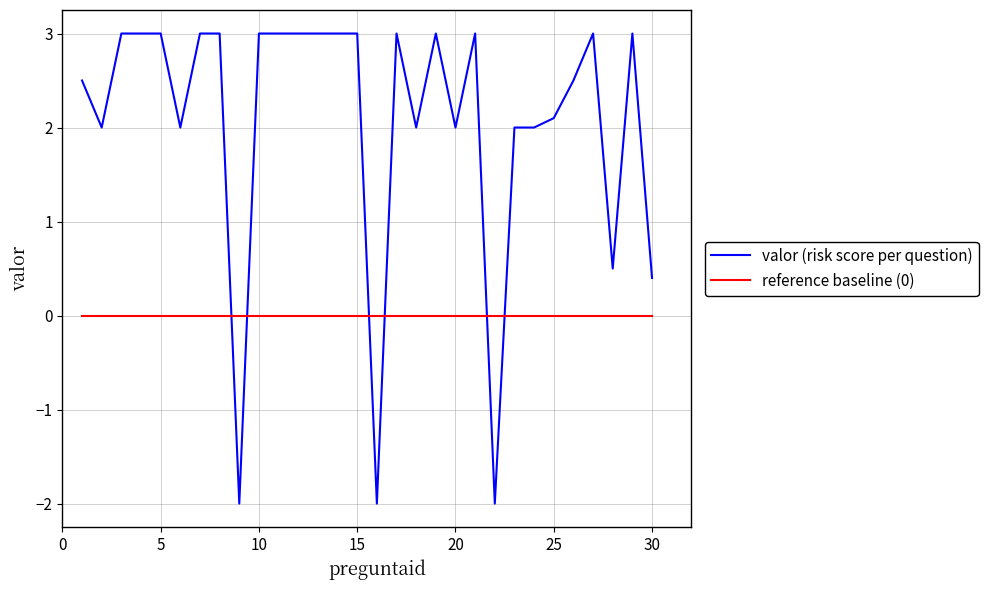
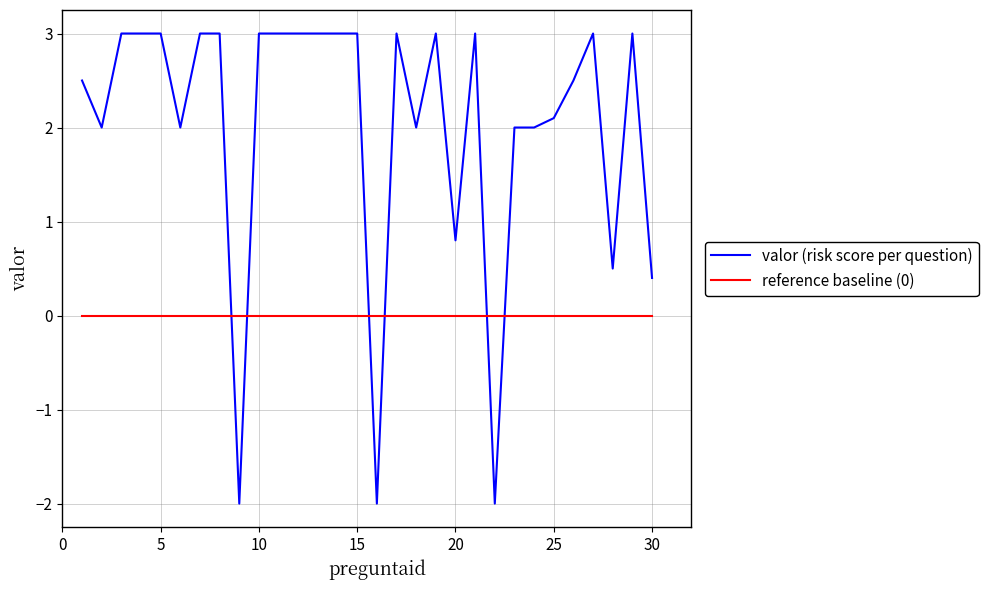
valor (risk score per question), 20: 2.0 -> 0.8
